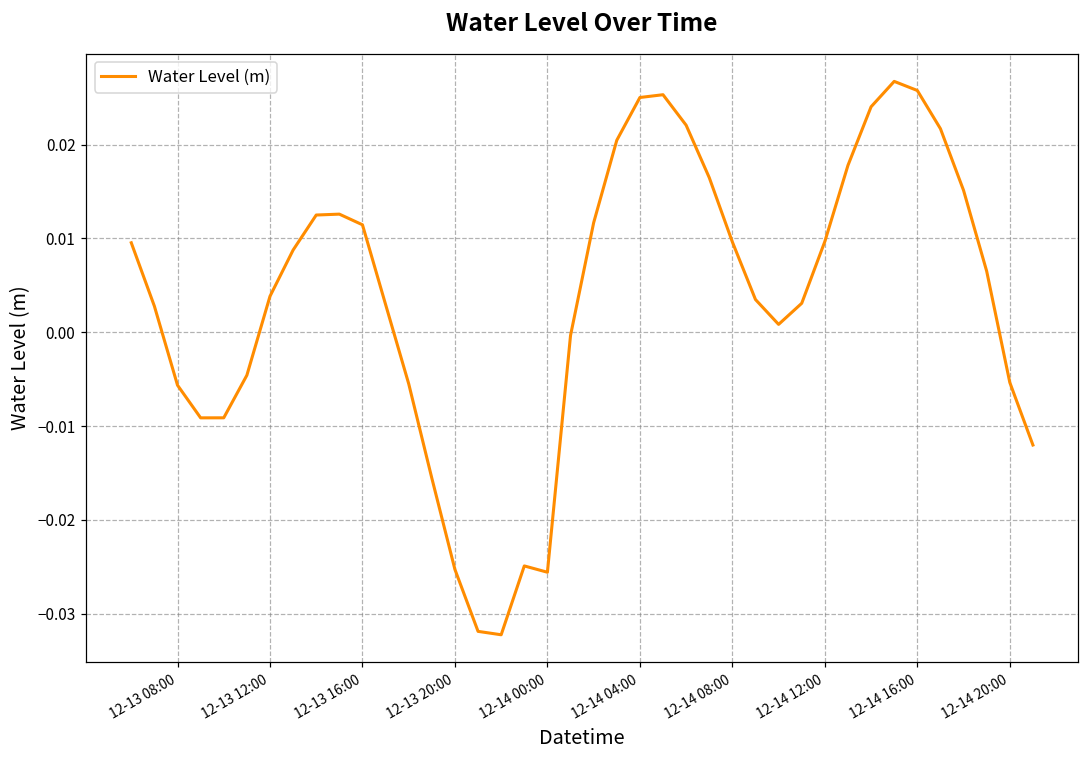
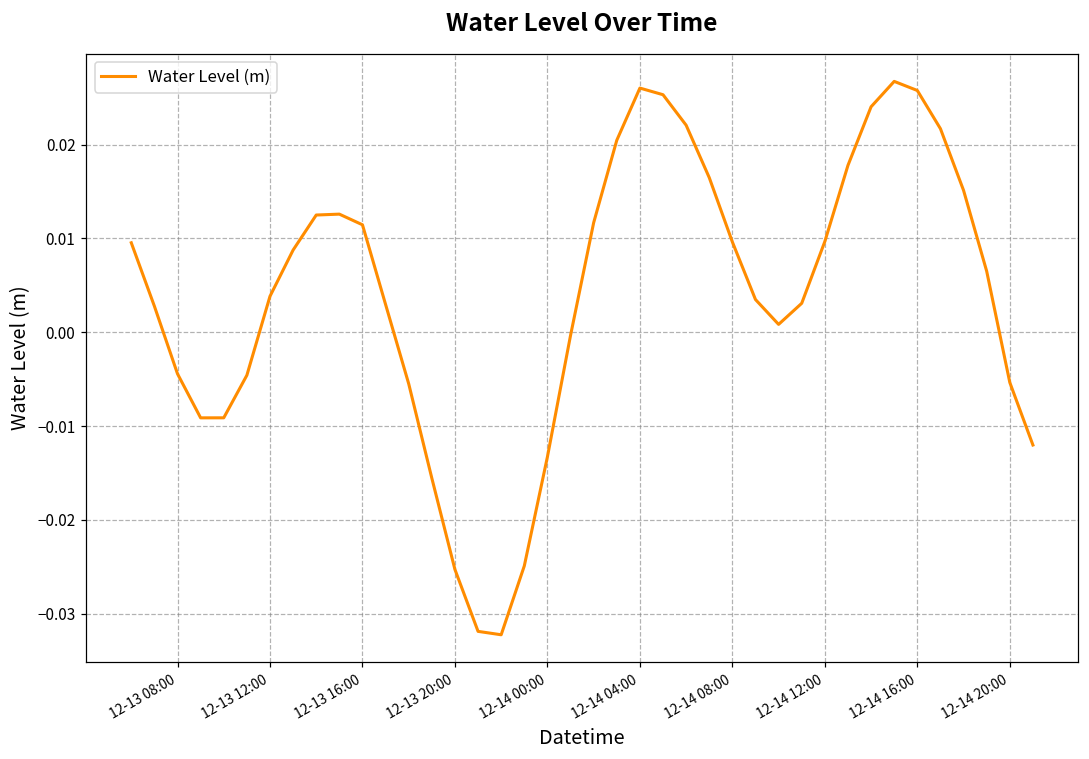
12-13 08:00: -0.006 -> -0.004
12-14 00:00: -0.026 -> -0.013
12-14 04:00: 0.025 -> 0.026
